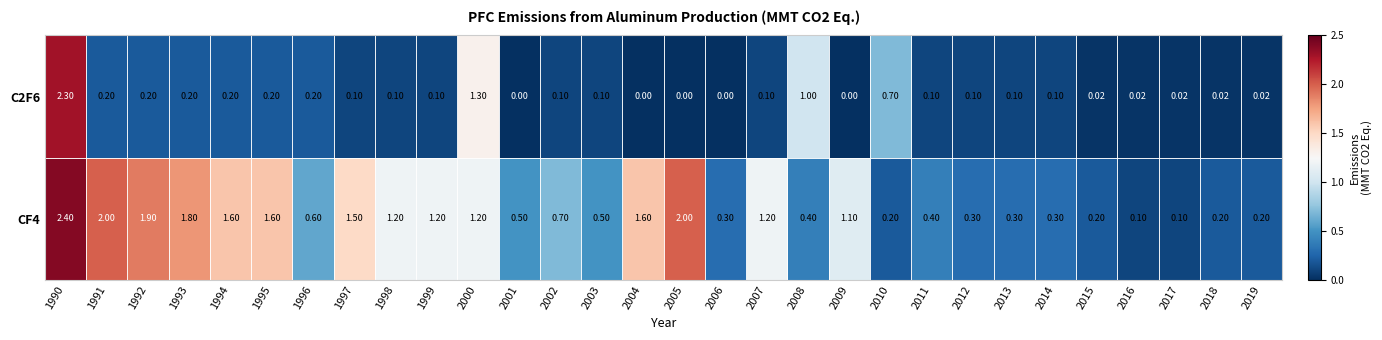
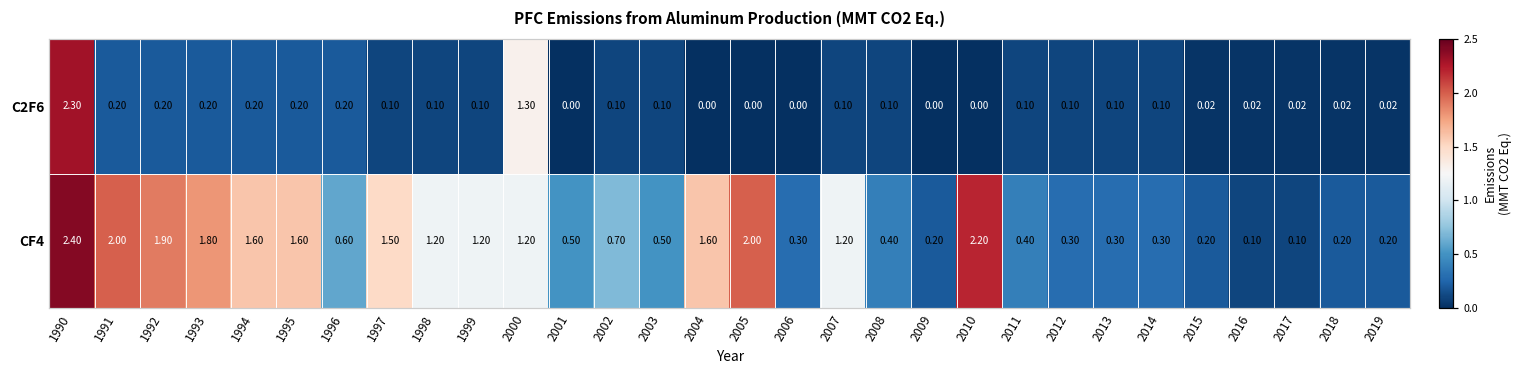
C2F6, 2008: 1.00 -> 0.10
C2F6, 2010: 0.70 -> 0.00
CF4, 2009: 1.10 -> 0.20
CF4, 2010: 0.20 -> 2.20
